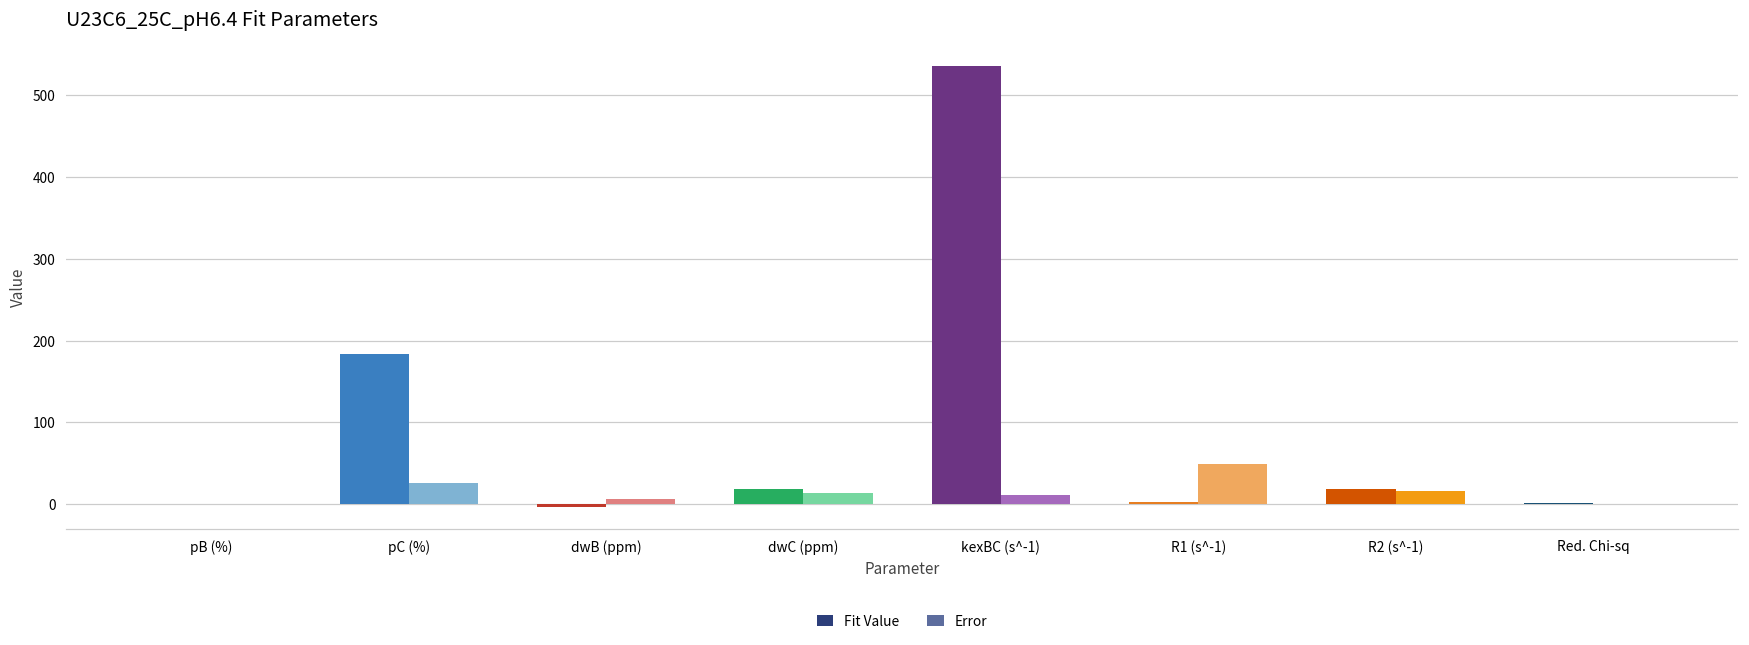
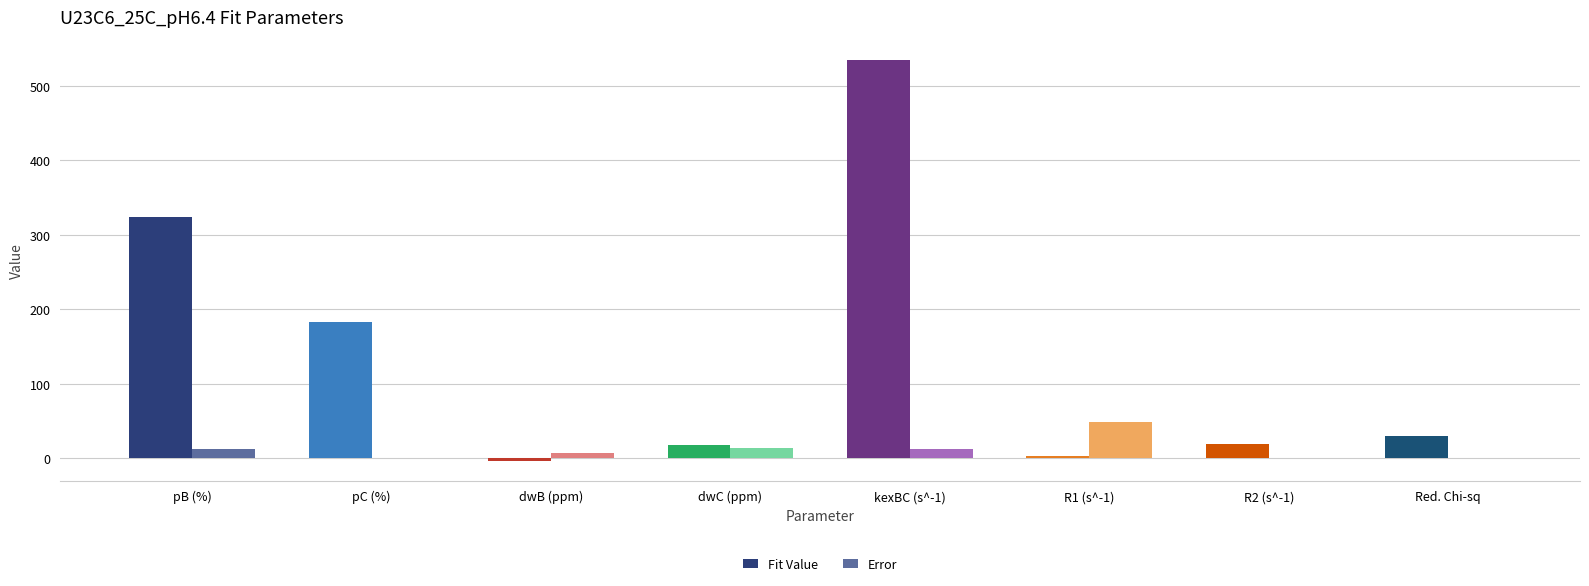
Fit Value, pB (%): 0 -> 320
Error, pB (%): 0 -> 10
Error, pC (%): 30 -> 0
Error, R2 (s^-1): 20 -> 0
Fit Value, Red. Chi-sq: 0 -> 30
